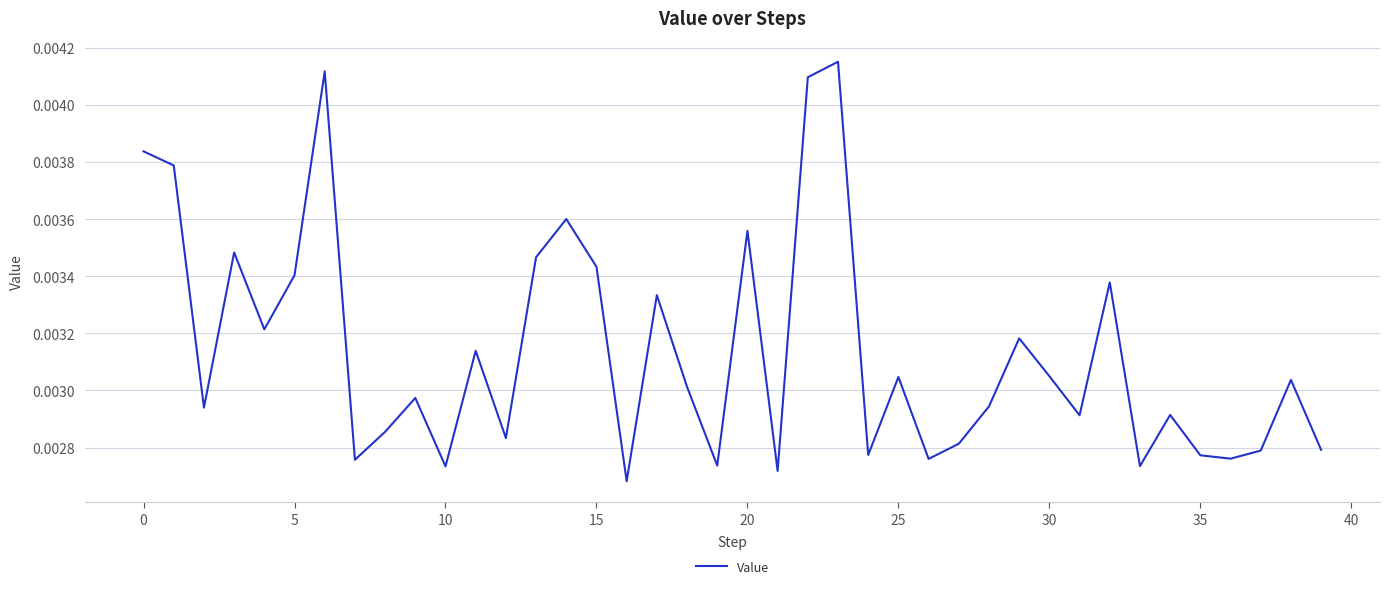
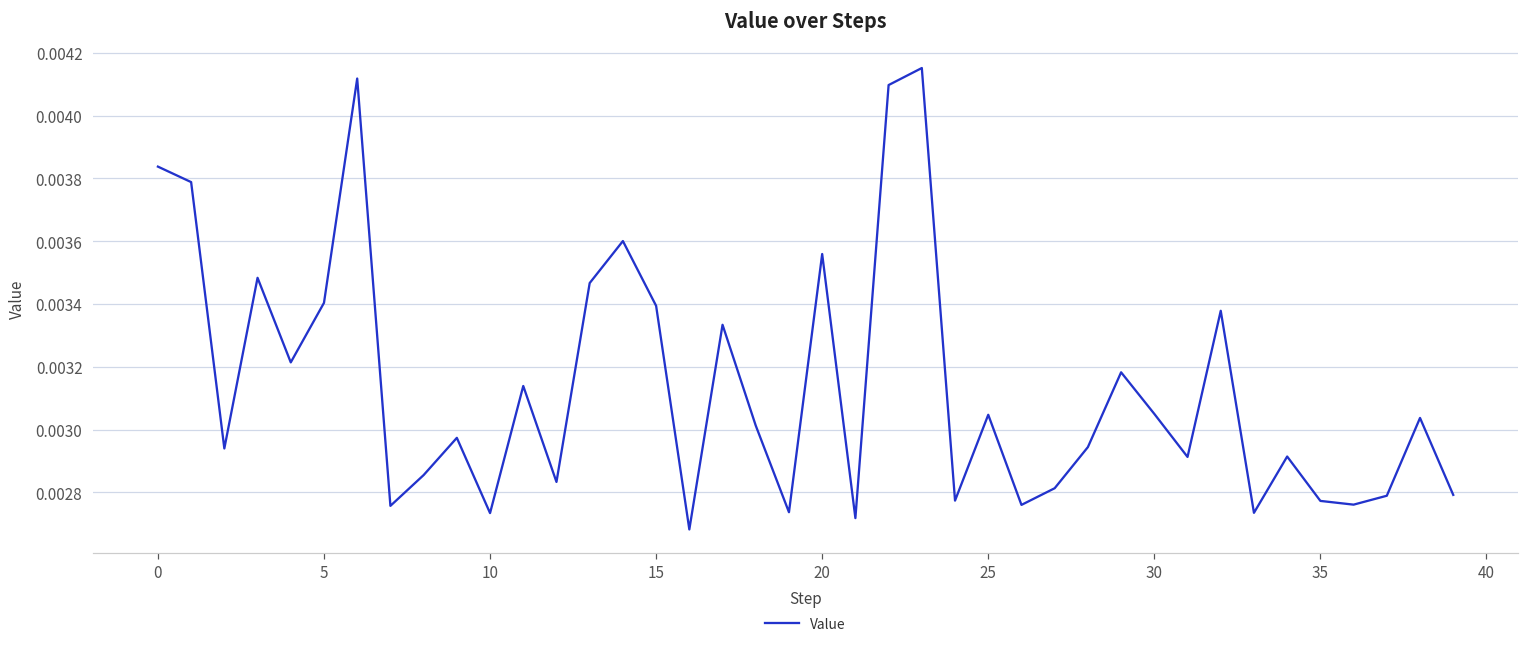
15: 0.00343 -> 0.00339
